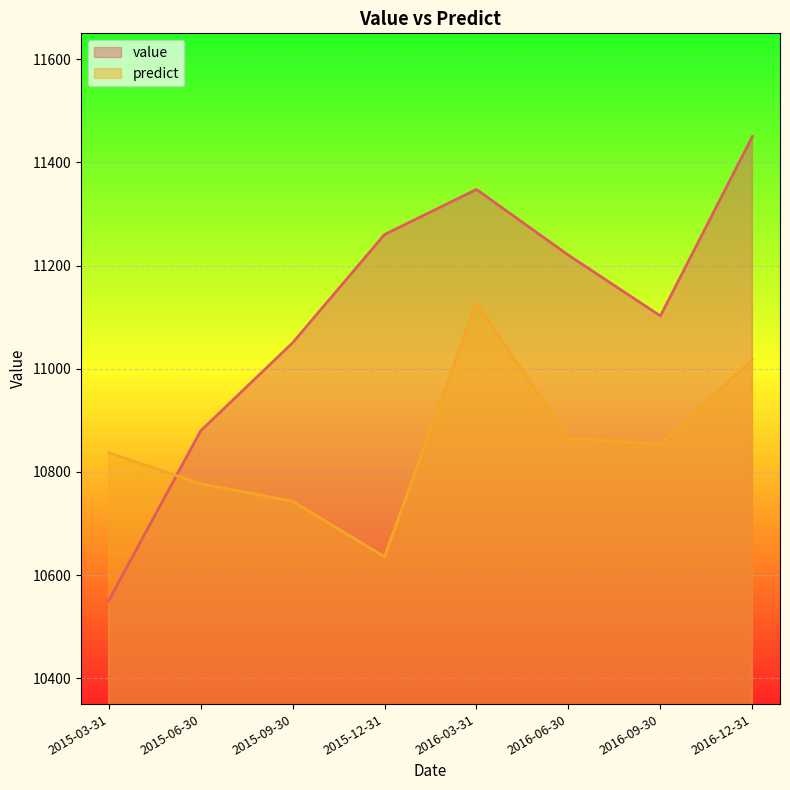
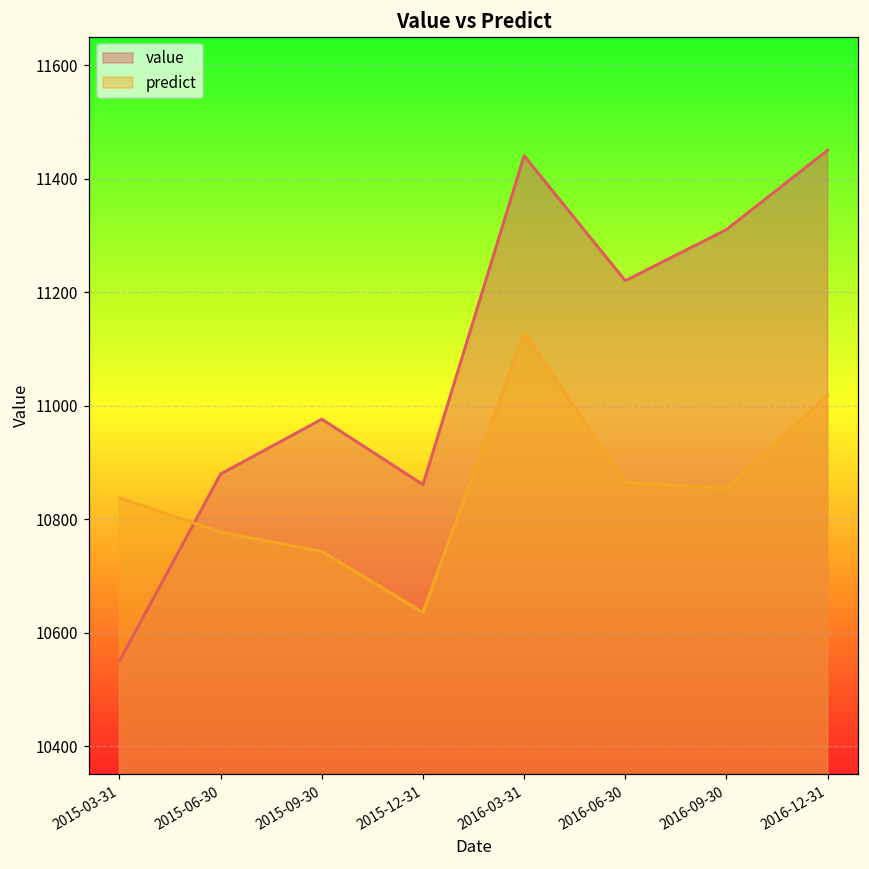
value, 2015-09-30: 11050 -> 10980
value, 2015-12-31: 11260 -> 10860
value, 2016-03-31: 11350 -> 11440
value, 2016-09-30: 11100 -> 11310
